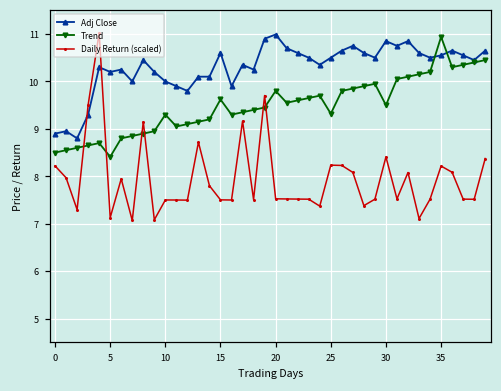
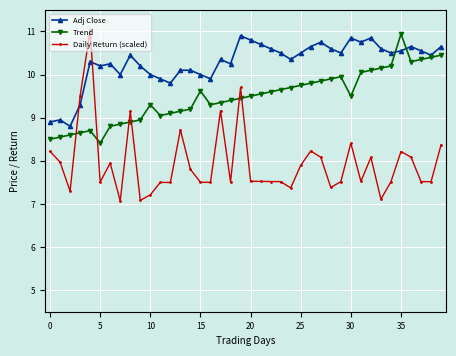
Daily Return (scaled), 5: 7.1 -> 7.5
Daily Return (scaled), 10: 7.5 -> 7.2
Adj Close, 15: 10.6 -> 10.0
Adj Close, 20: 11.0 -> 10.8
Trend, 20: 9.8 -> 9.5
Trend, 25: 9.3 -> 9.8
Daily Return (scaled), 25: 8.2 -> 7.9
